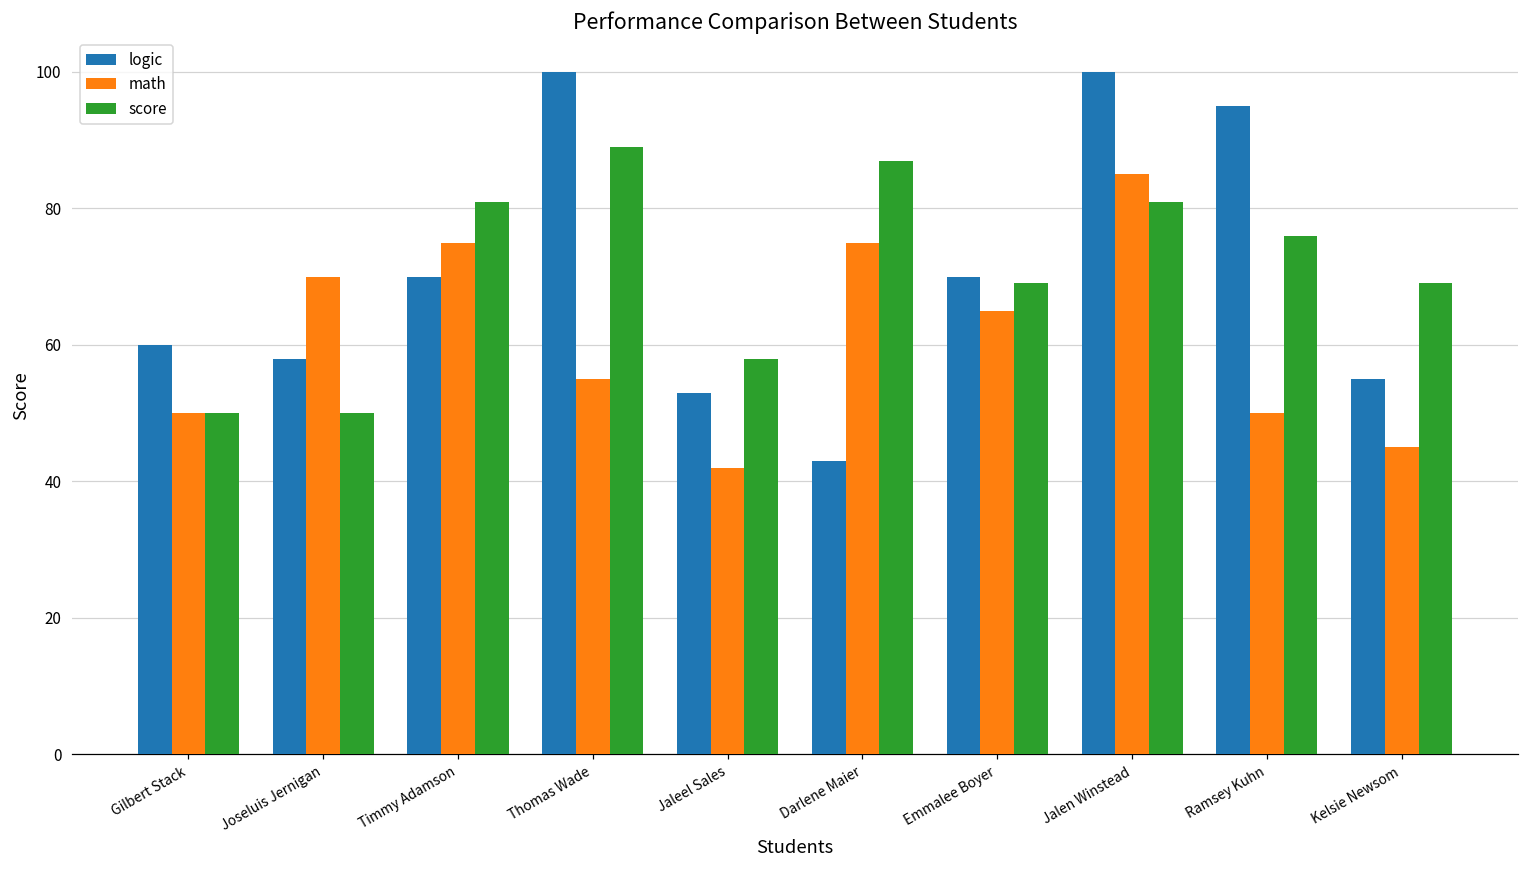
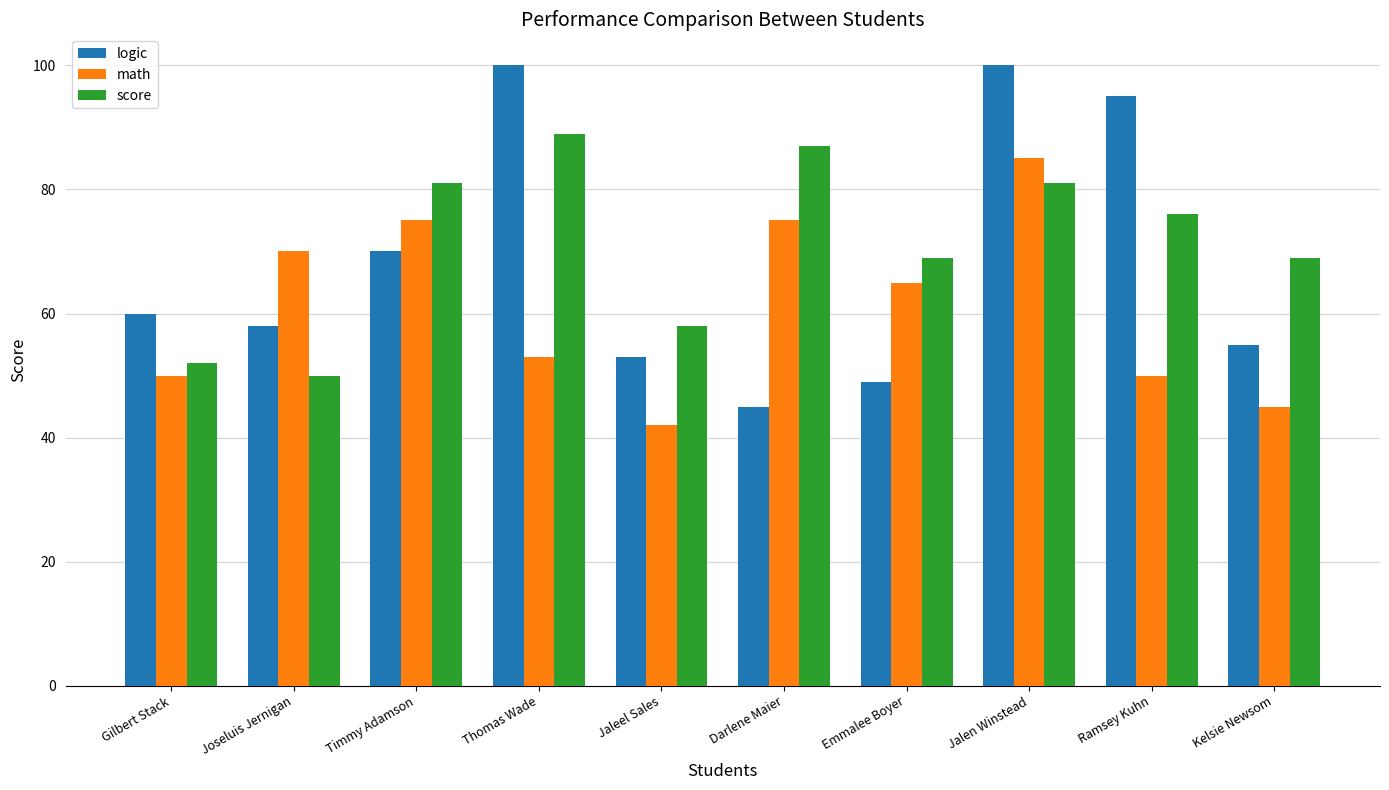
score, Gilbert Stack: 50 -> 52
math, Thomas Wade: 55 -> 53
logic, Darlene Maier: 43 -> 45
logic, Emmalee Boyer: 70 -> 49
